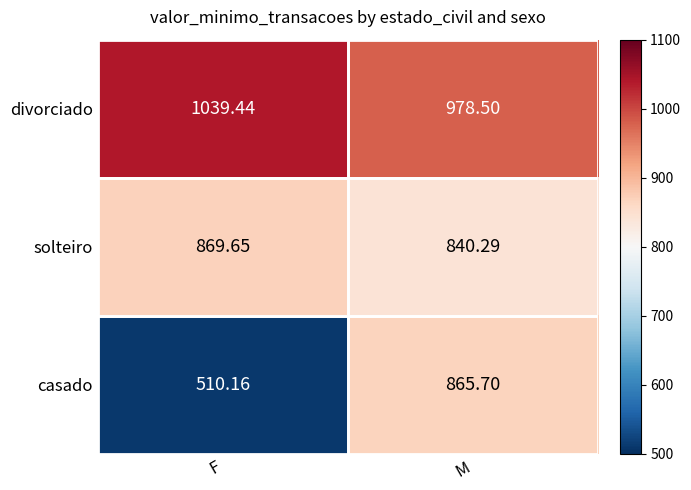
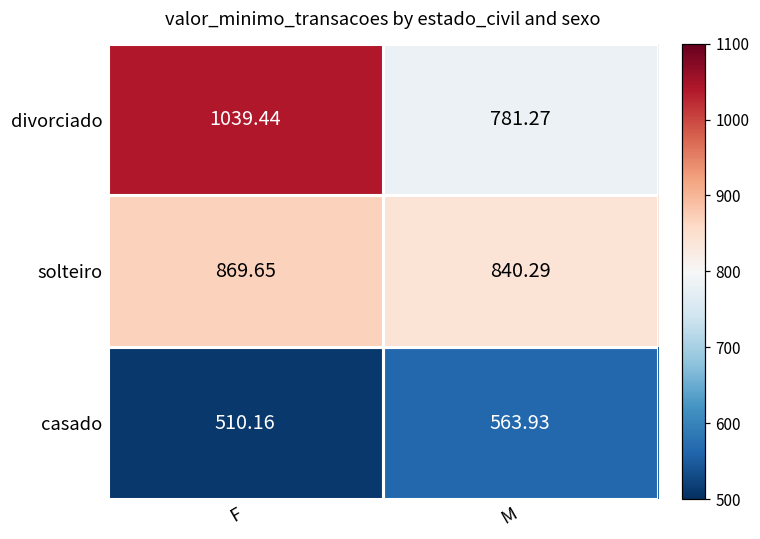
divorciado, M: 978.50 -> 781.27
casado, M: 865.70 -> 563.93
